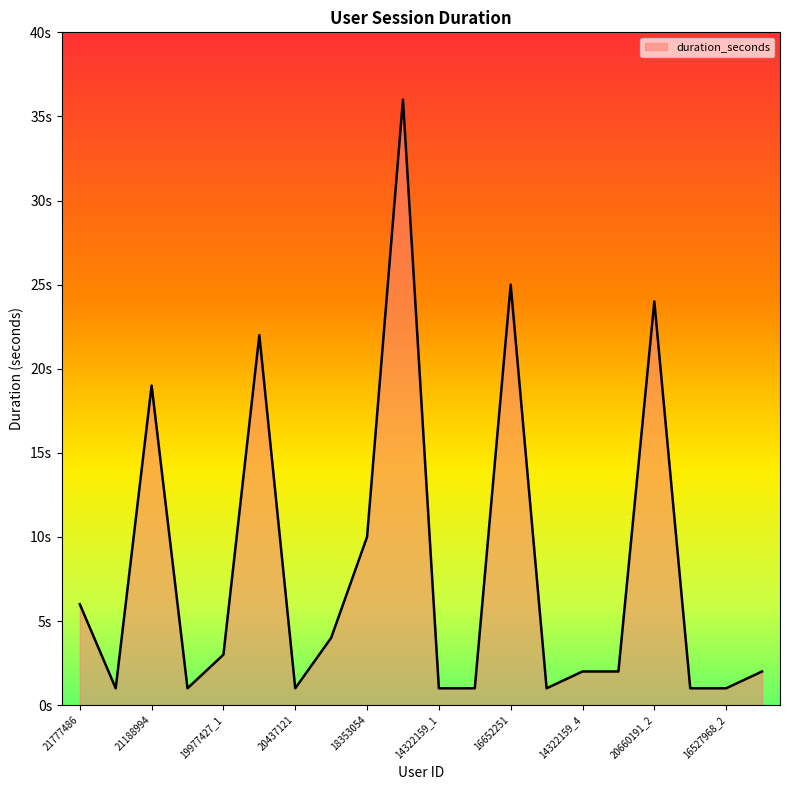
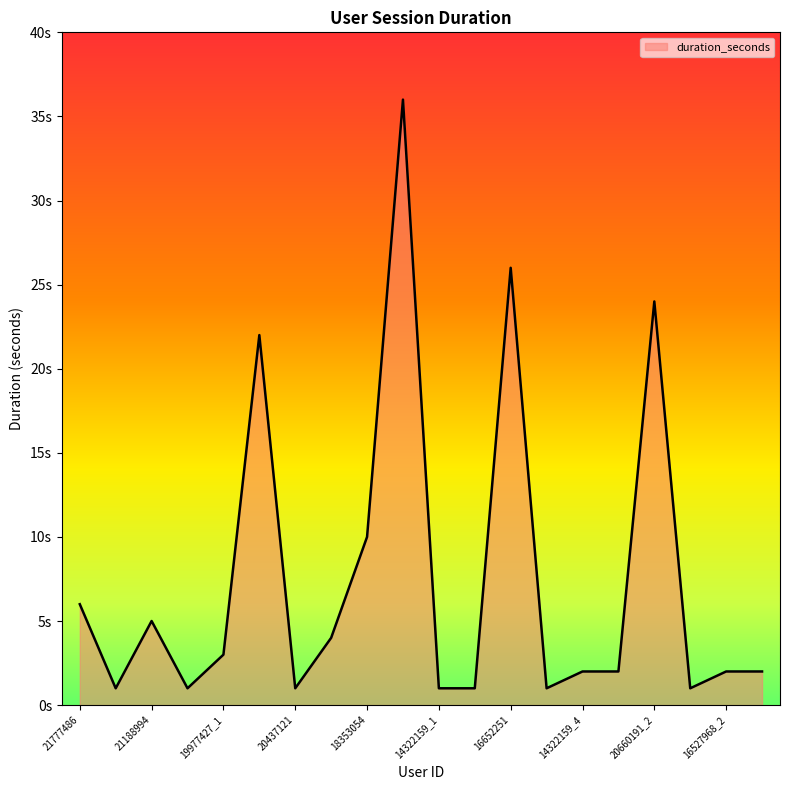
21188994: 19s -> 5s
16652251: 25s -> 26s
16527968_2: 1s -> 2s
